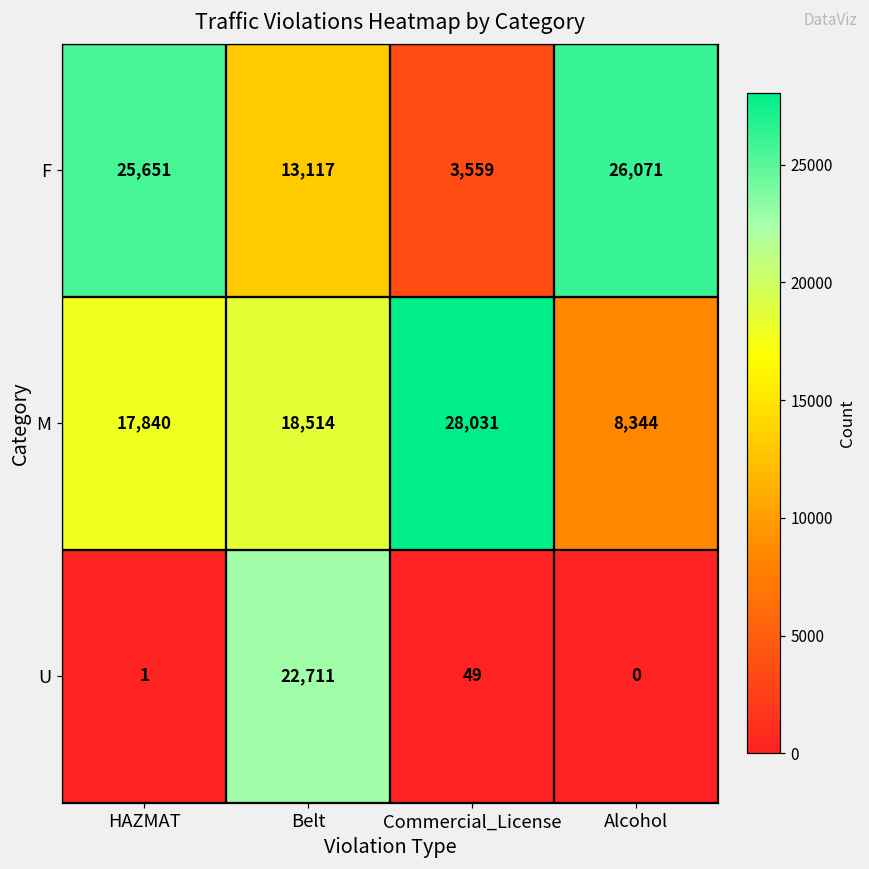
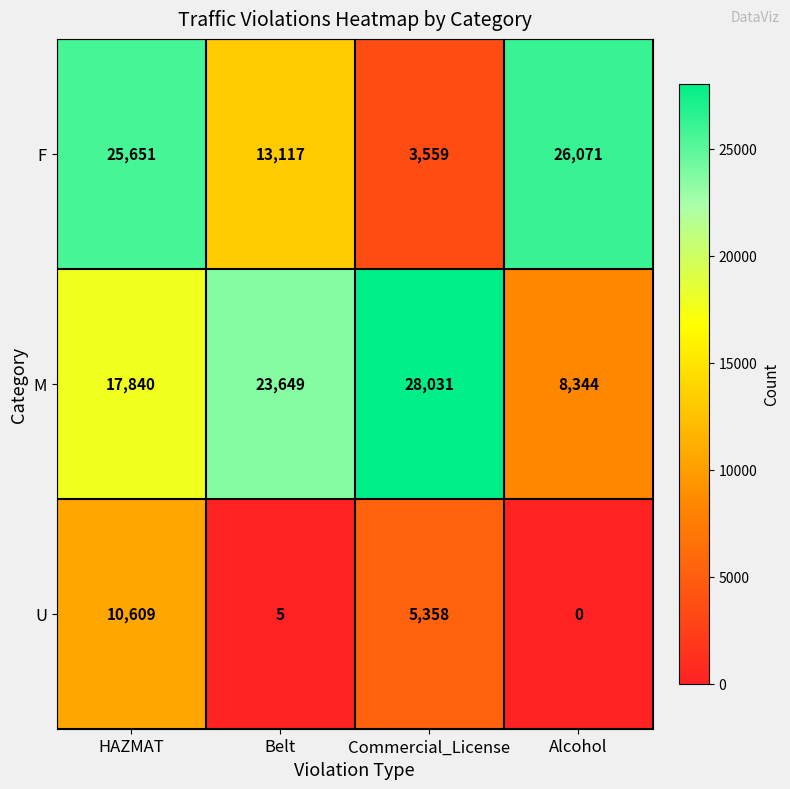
M, Belt: 18,514 -> 23,649
U, HAZMAT: 1 -> 10,609
U, Belt: 22,711 -> 5
U, Commercial_License: 49 -> 5,358
